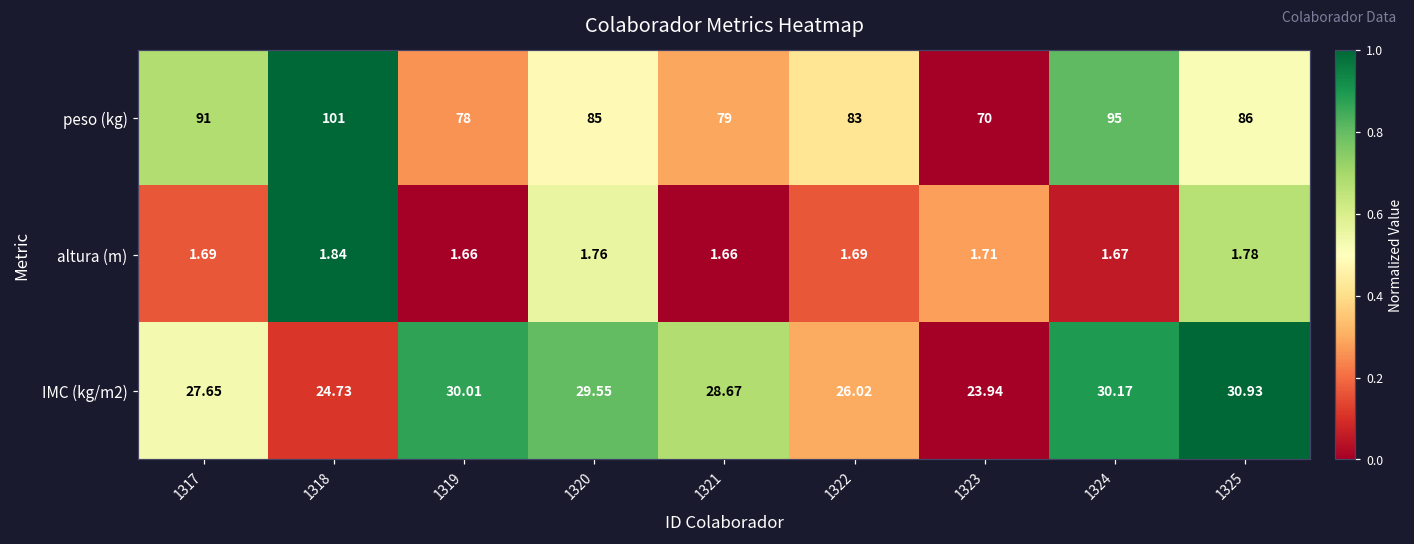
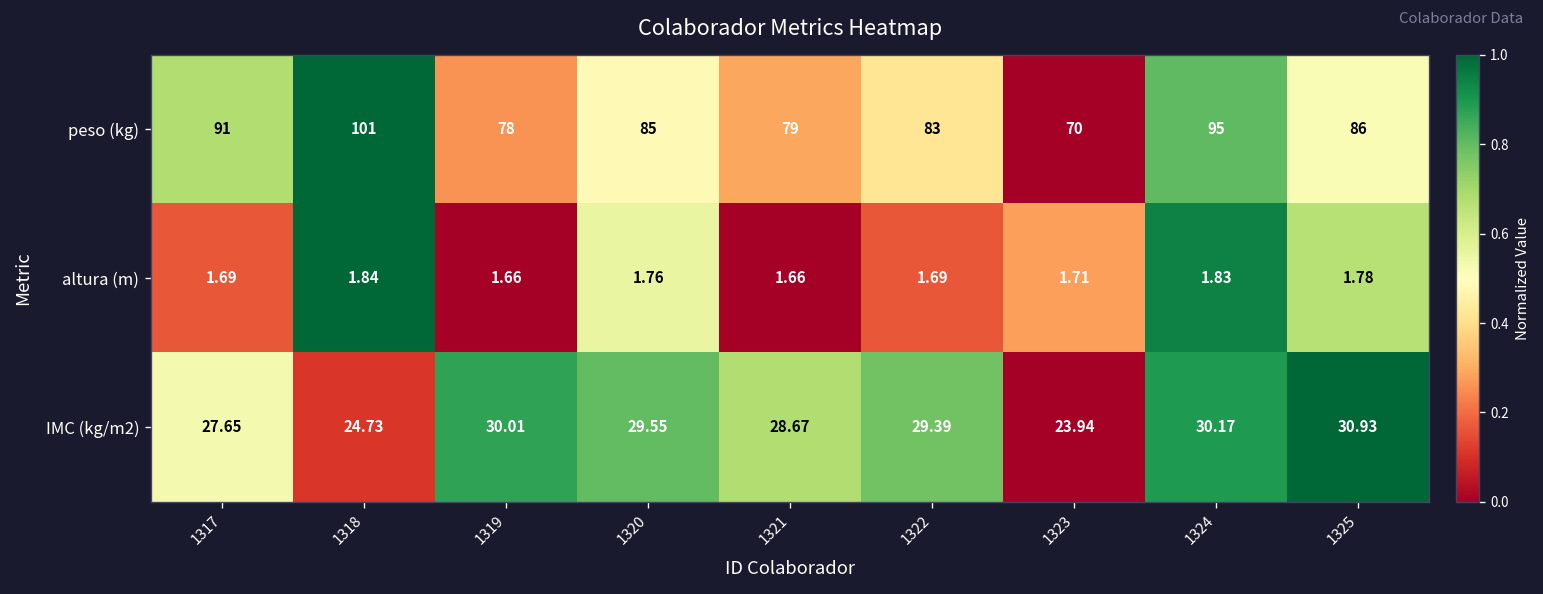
altura (m), 1324: 1.67 -> 1.83
IMC (kg/m2), 1322: 26.02 -> 29.39
